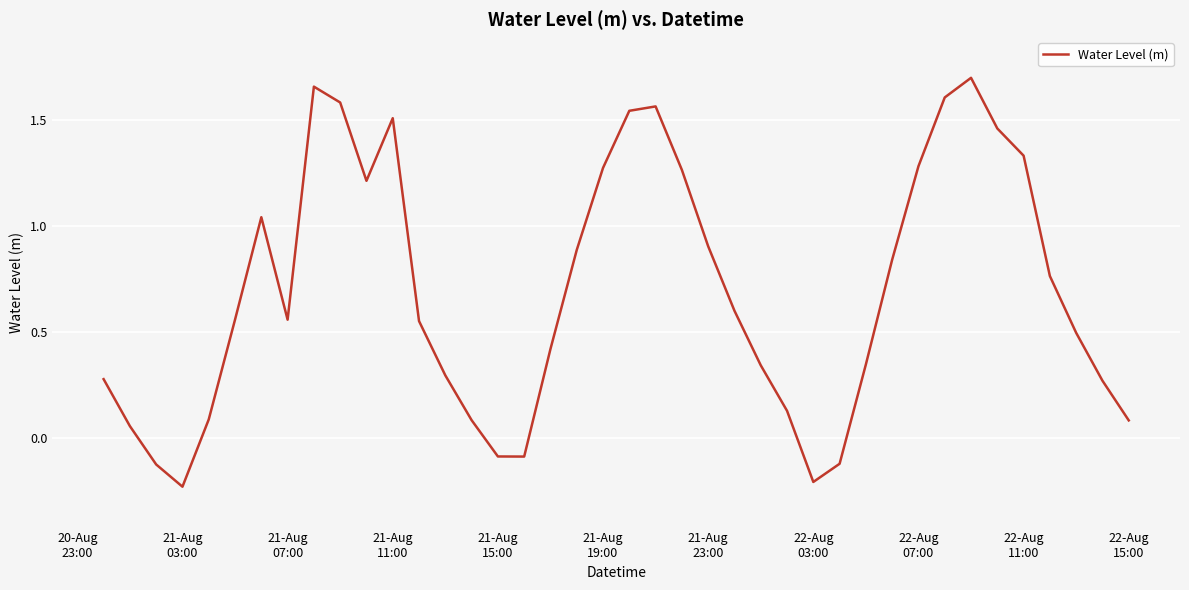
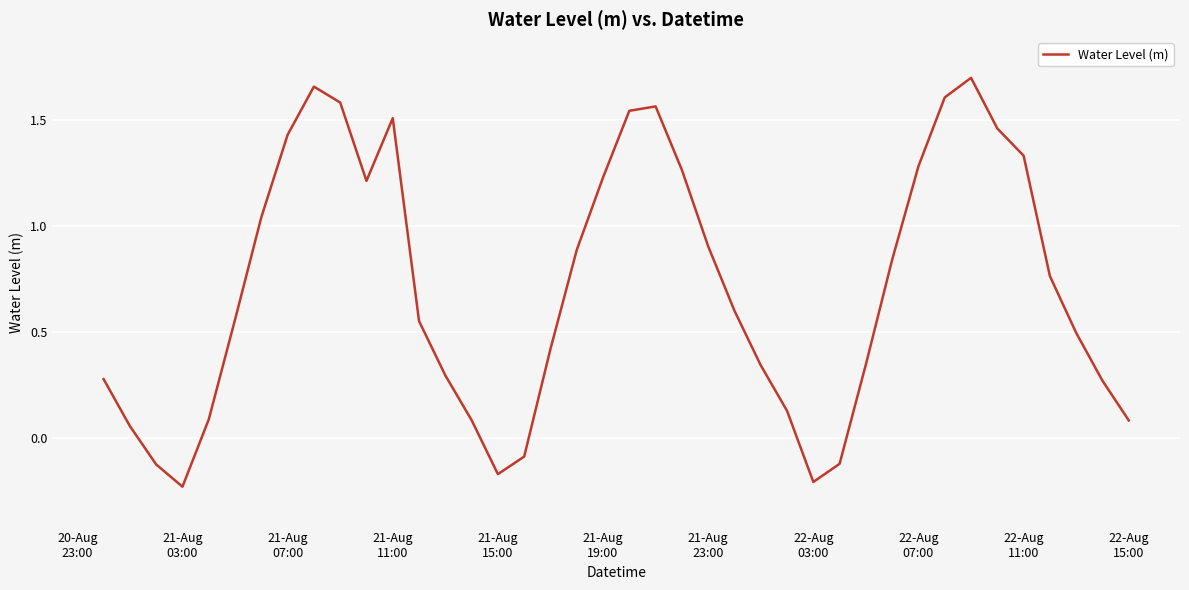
21-Aug 07:00: 0.56 -> 1.43
21-Aug 15:00: -0.09 -> -0.17
21-Aug 19:00: 1.28 -> 1.23
